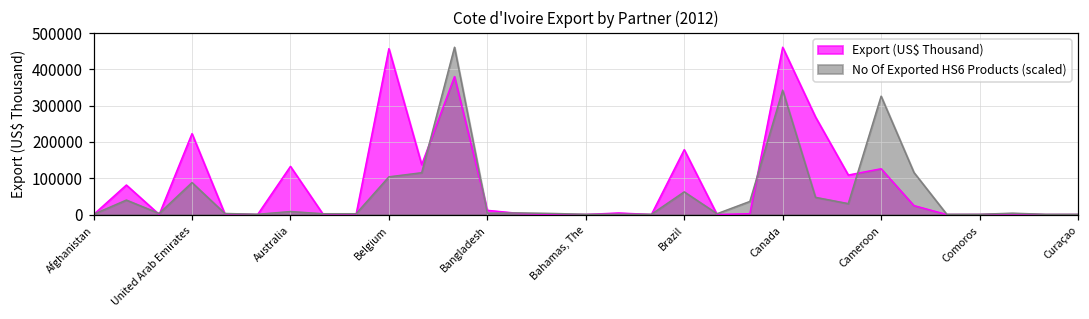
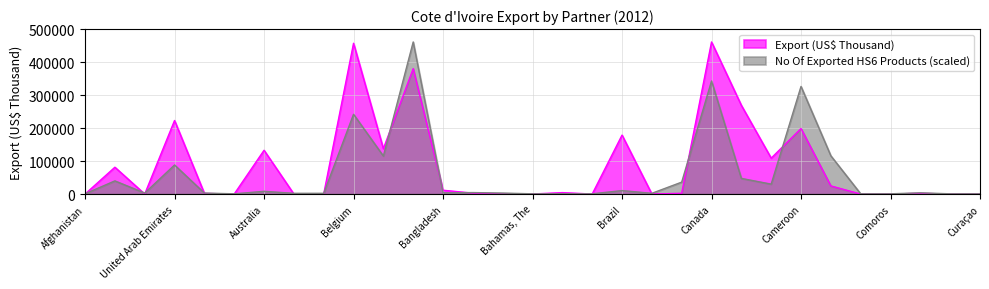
No Of Exported HS6 Products (scaled), Belgium: 100000 -> 240000
No Of Exported HS6 Products (scaled), Brazil: 60000 -> 10000
Export (US$ Thousand), Cameroon: 130000 -> 200000
